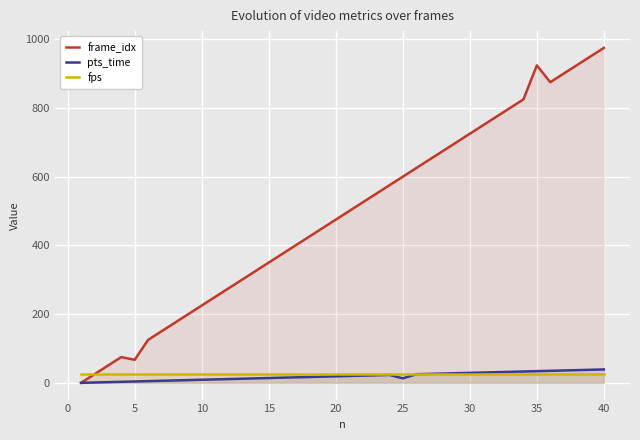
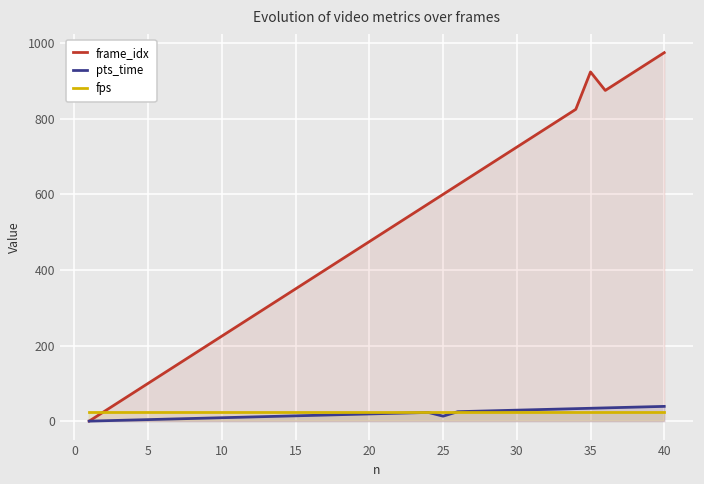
frame_idx, 5: 70 -> 100
